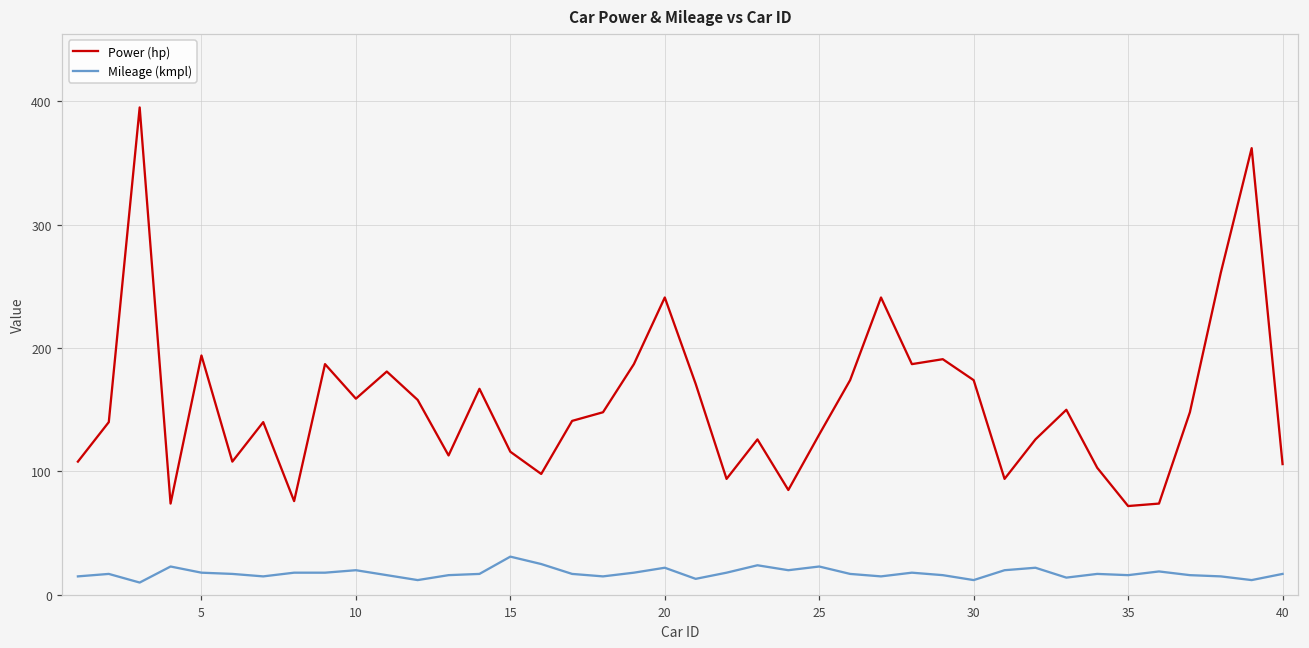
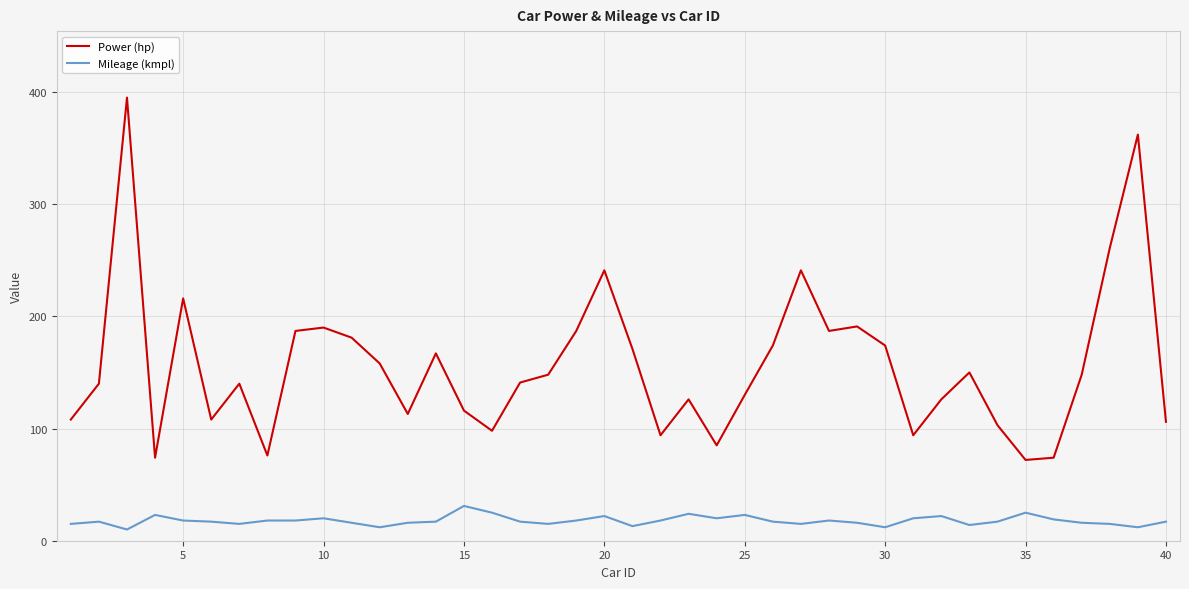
Power (hp), 5: 194 -> 216
Power (hp), 10: 159 -> 190
Mileage (kmpl), 35: 16 -> 25
